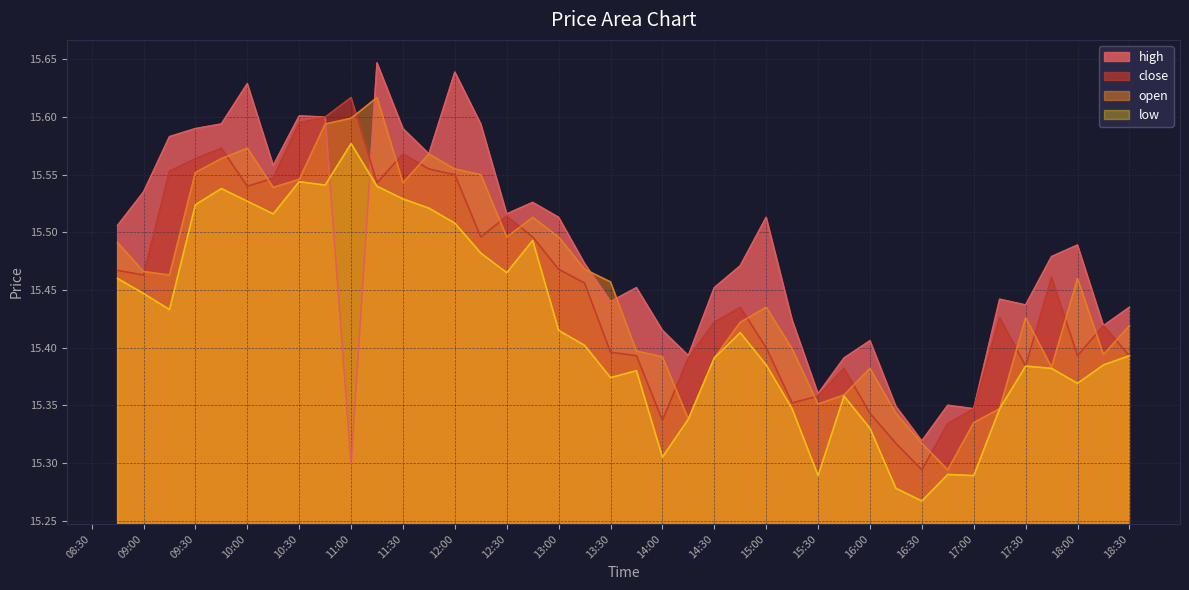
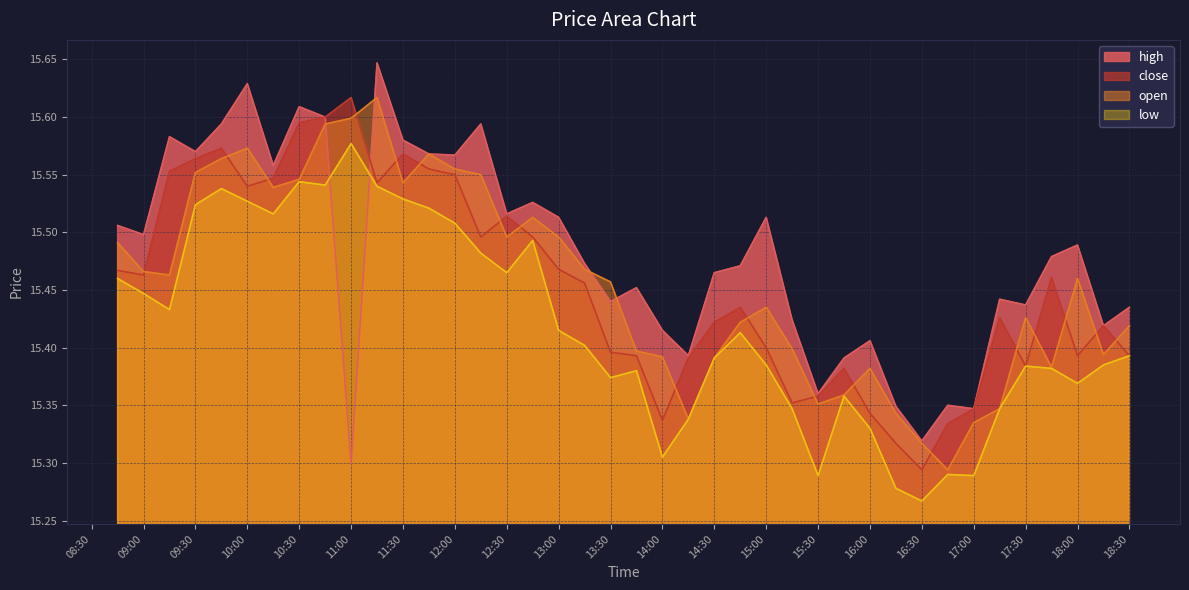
high, 09:00: 15.535 -> 15.498
high, 09:30: 15.59 -> 15.57
high, 10:30: 15.601 -> 15.609
high, 11:30: 15.59 -> 15.58
high, 12:00: 15.639 -> 15.567
high, 14:30: 15.452 -> 15.465
